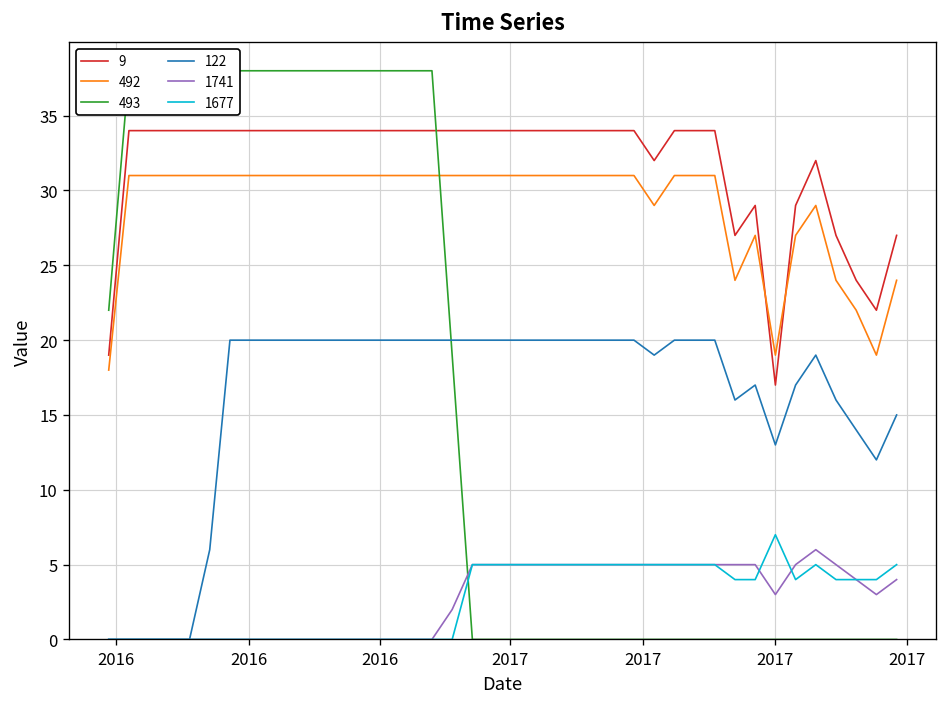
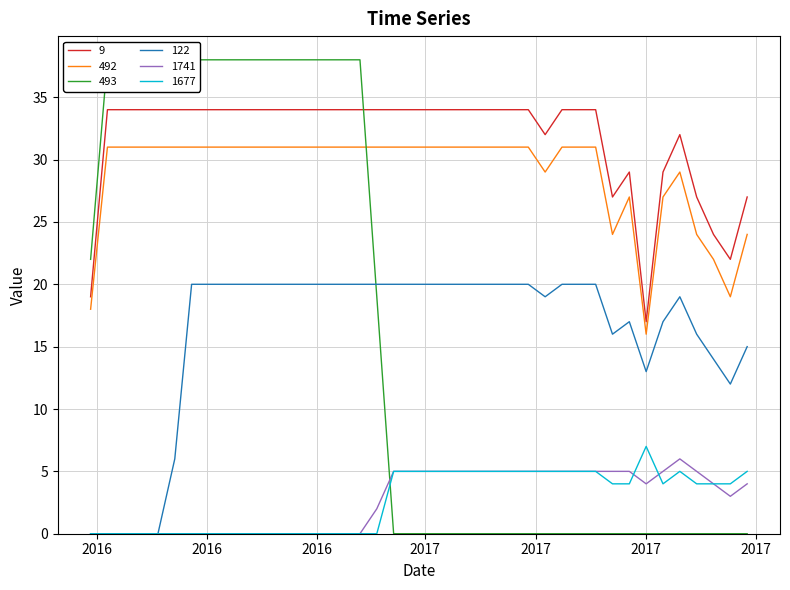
492, 2017: 19 -> 16
1741, 2017: 3 -> 4
